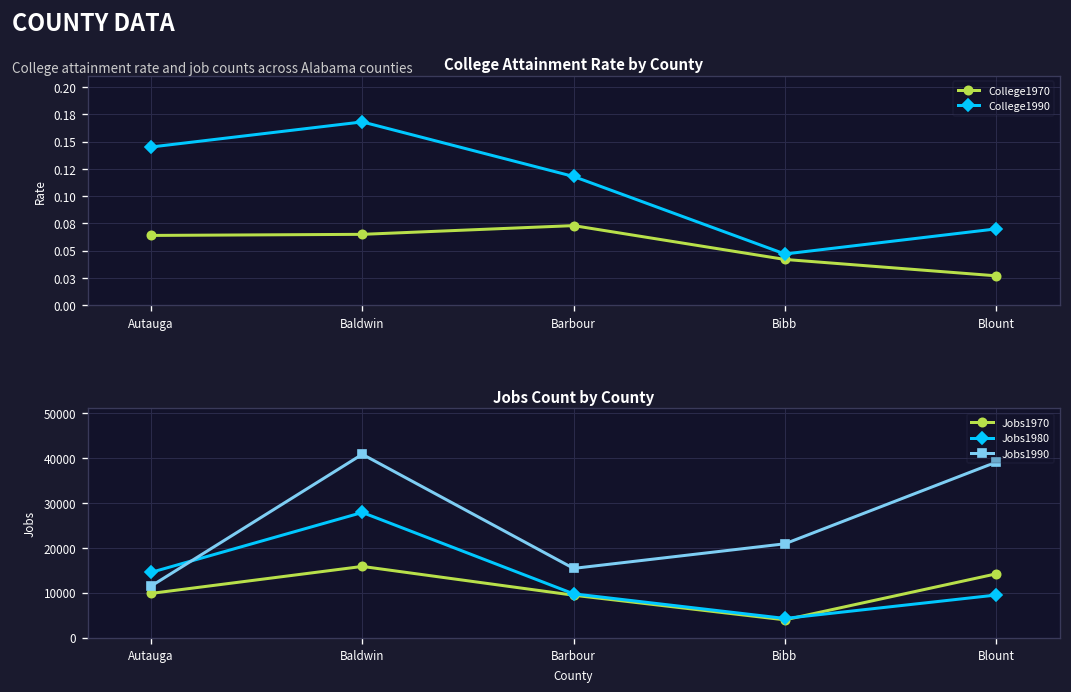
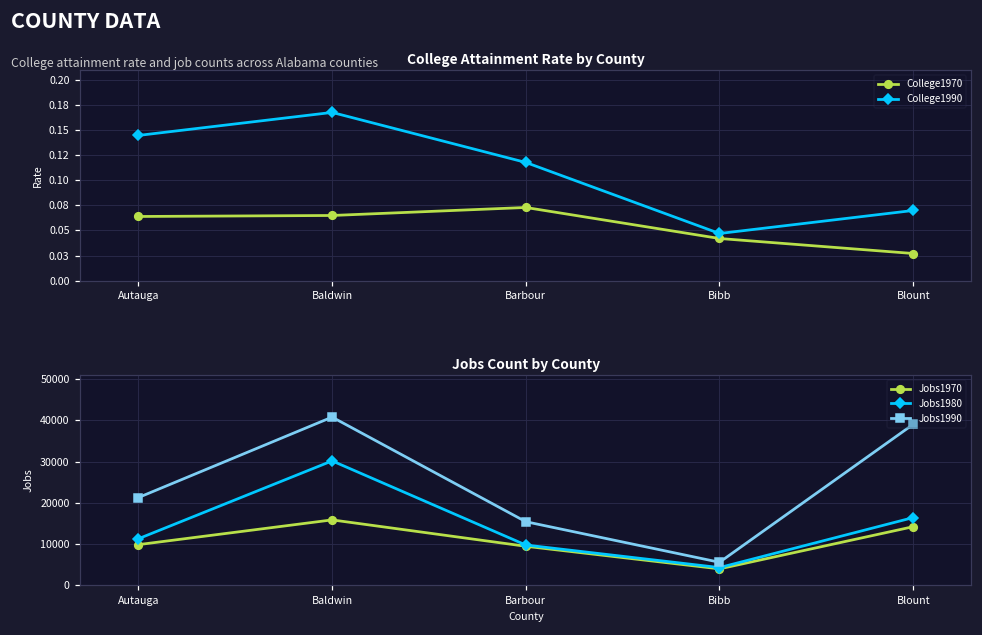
Jobs Count by County, Jobs1980, Autauga: 15000 -> 11000
Jobs Count by County, Jobs1990, Autauga: 11000 -> 21000
Jobs Count by County, Jobs1980, Baldwin: 28000 -> 30000
Jobs Count by County, Jobs1990, Bibb: 21000 -> 6000
Jobs Count by County, Jobs1980, Blount: 9000 -> 16000
